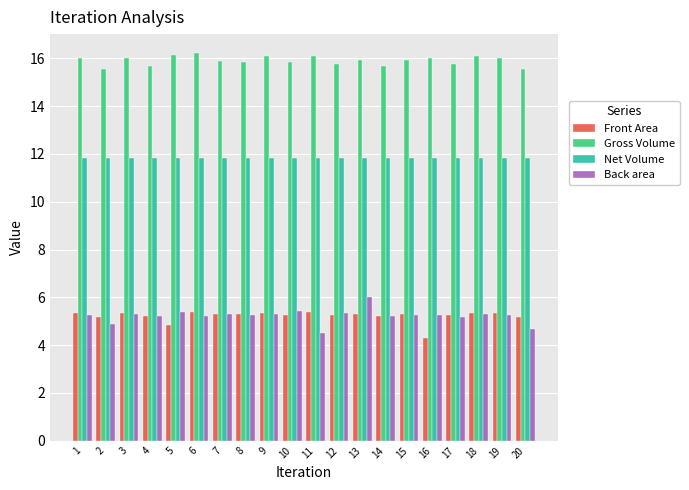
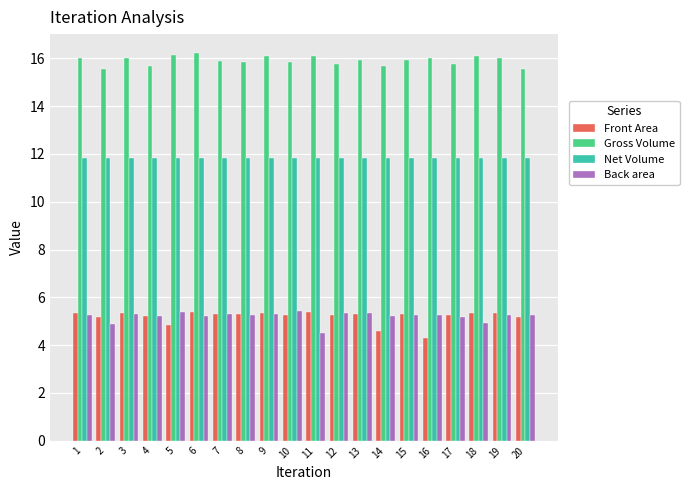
Back area, 13: 6.0 -> 5.4
Front Area, 14: 5.2 -> 4.6
Back area, 18: 5.3 -> 4.9
Back area, 20: 4.7 -> 5.2
